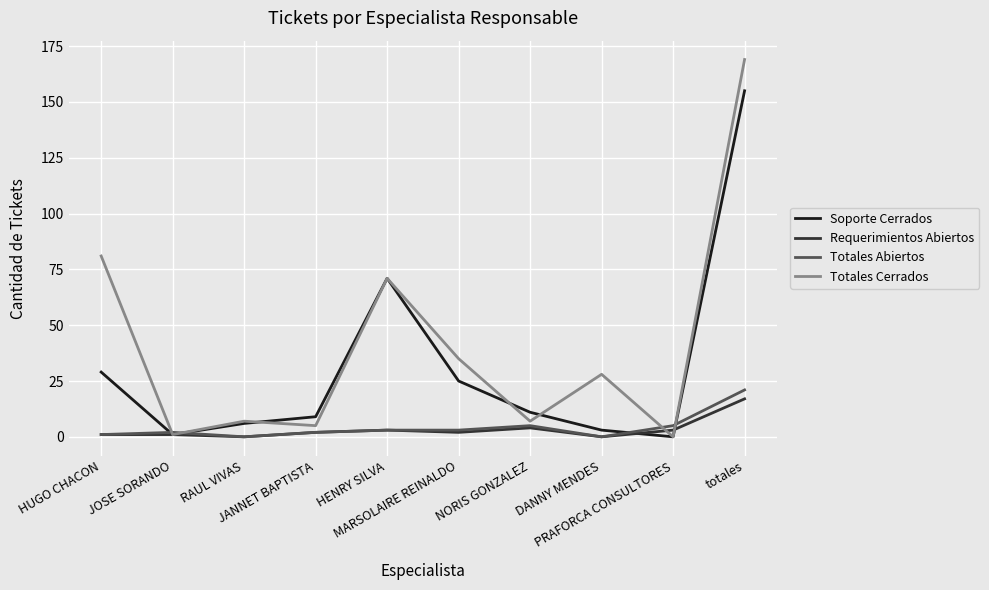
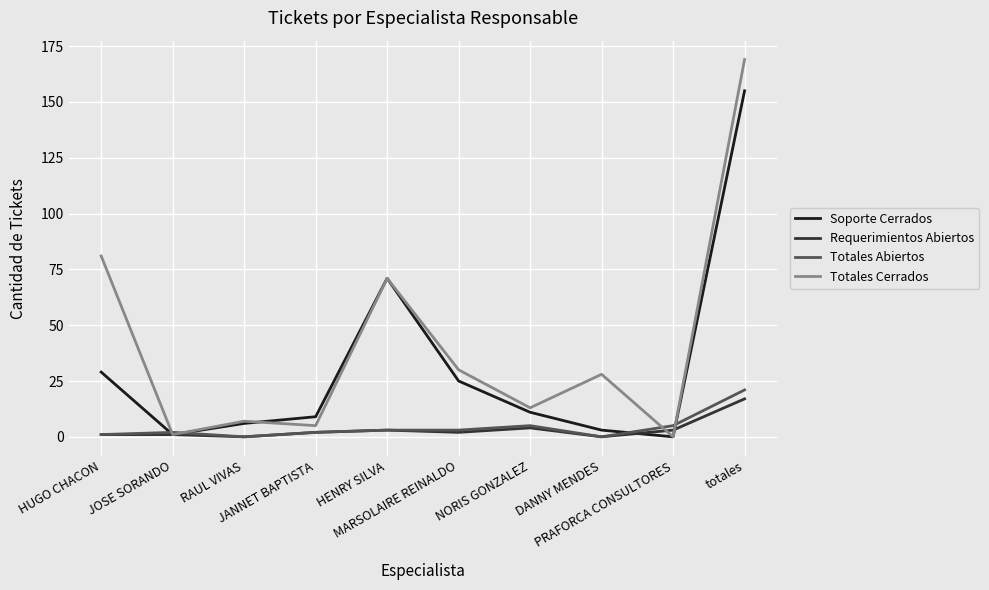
Totales Cerrados, MARSOLAIRE REINALDO: 35 -> 30
Totales Cerrados, NORIS GONZALEZ: 7 -> 13
